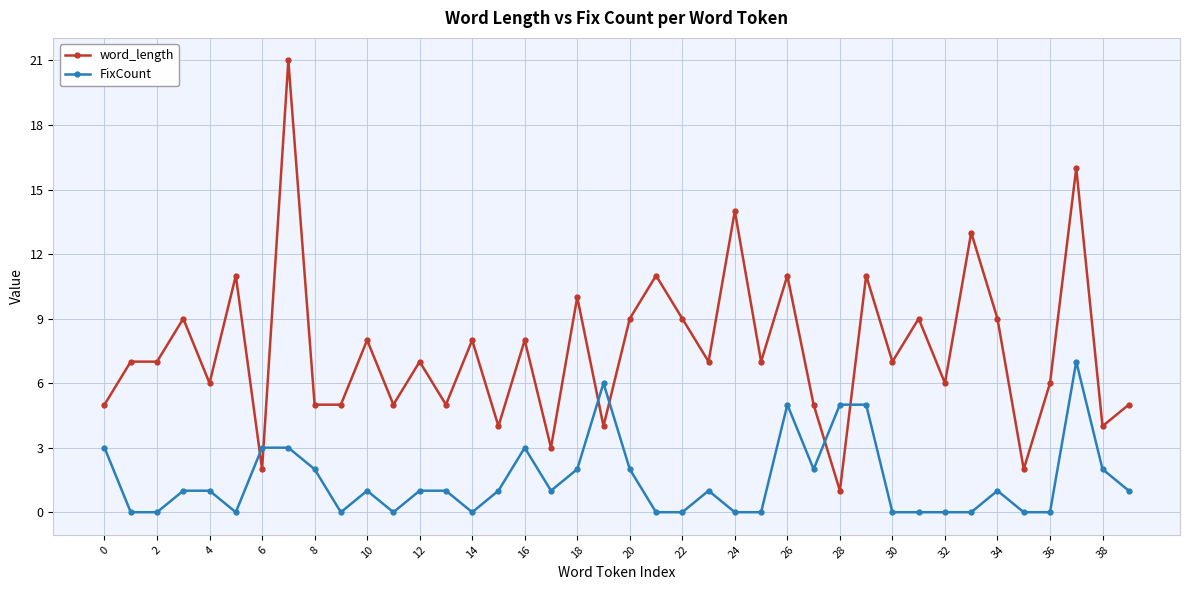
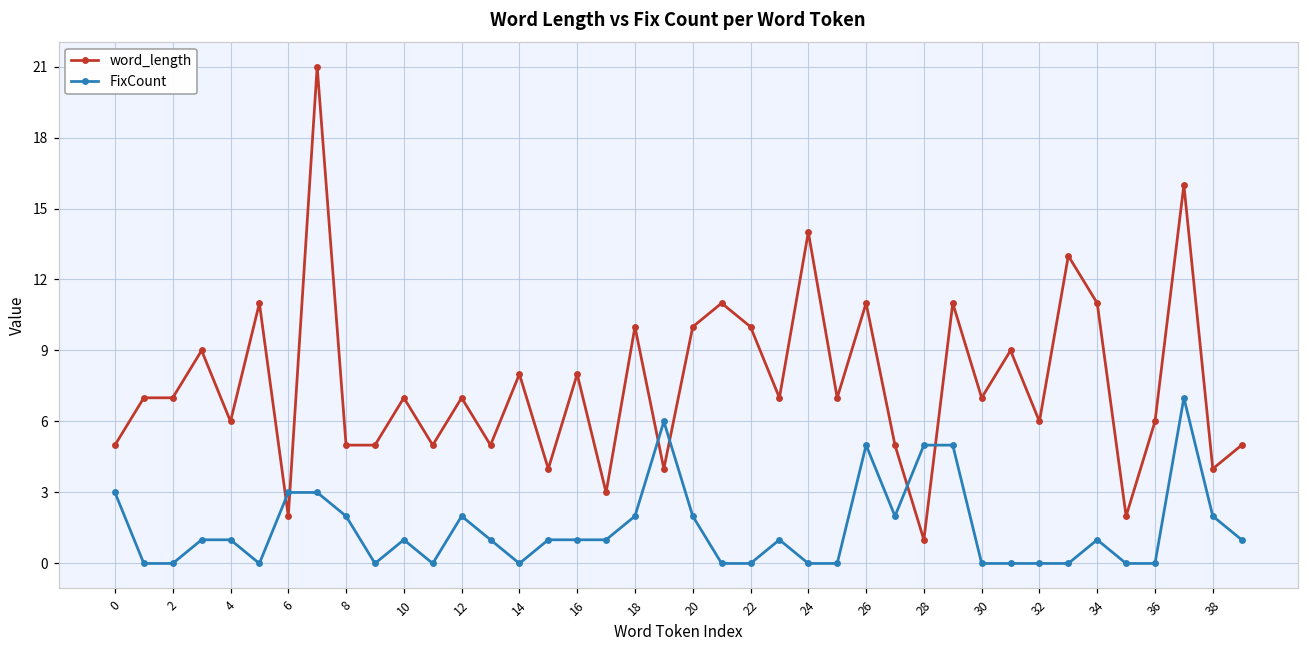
word_length, 10: 8 -> 7
FixCount, 12: 1 -> 2
FixCount, 16: 3 -> 1
word_length, 20: 9 -> 10
word_length, 22: 9 -> 10
word_length, 34: 9 -> 11
